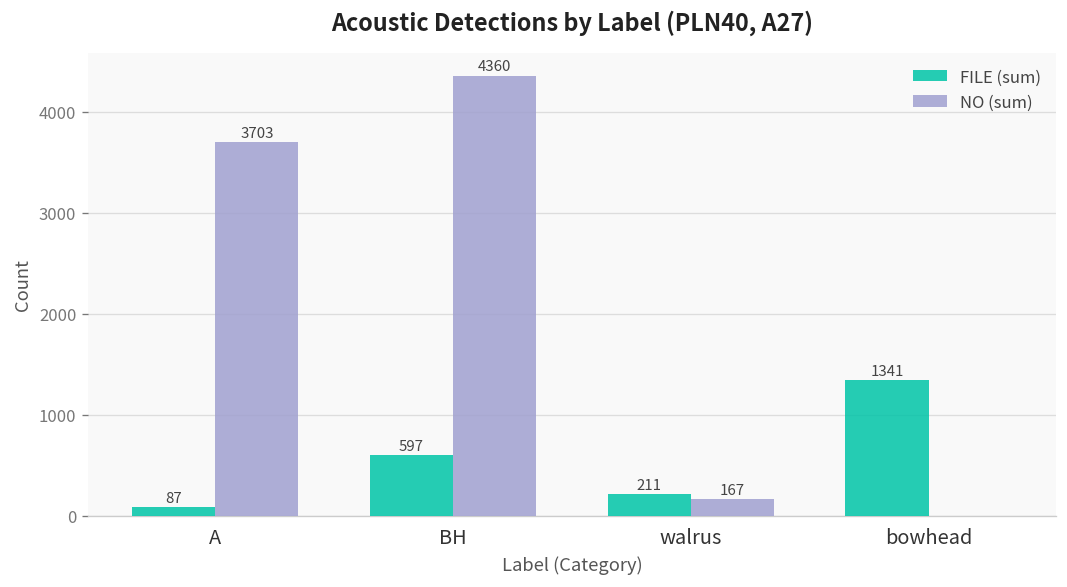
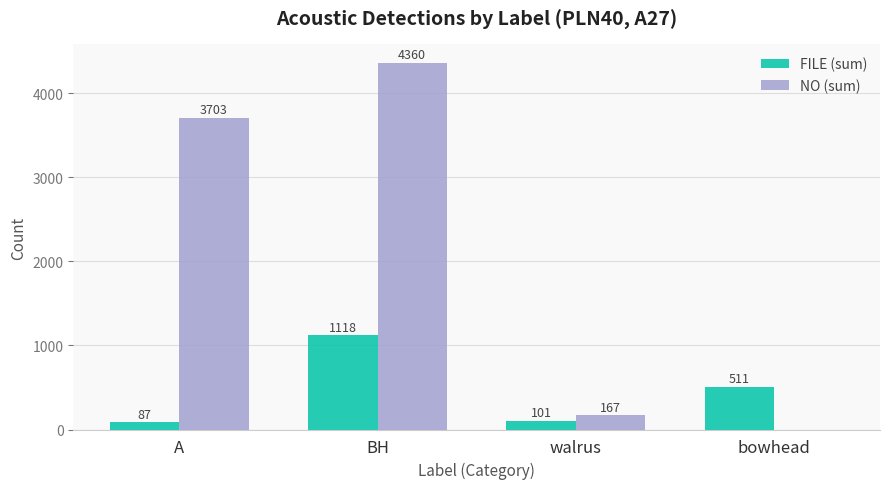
FILE (sum), BH: 597 -> 1118
FILE (sum), walrus: 211 -> 101
FILE (sum), bowhead: 1341 -> 511
